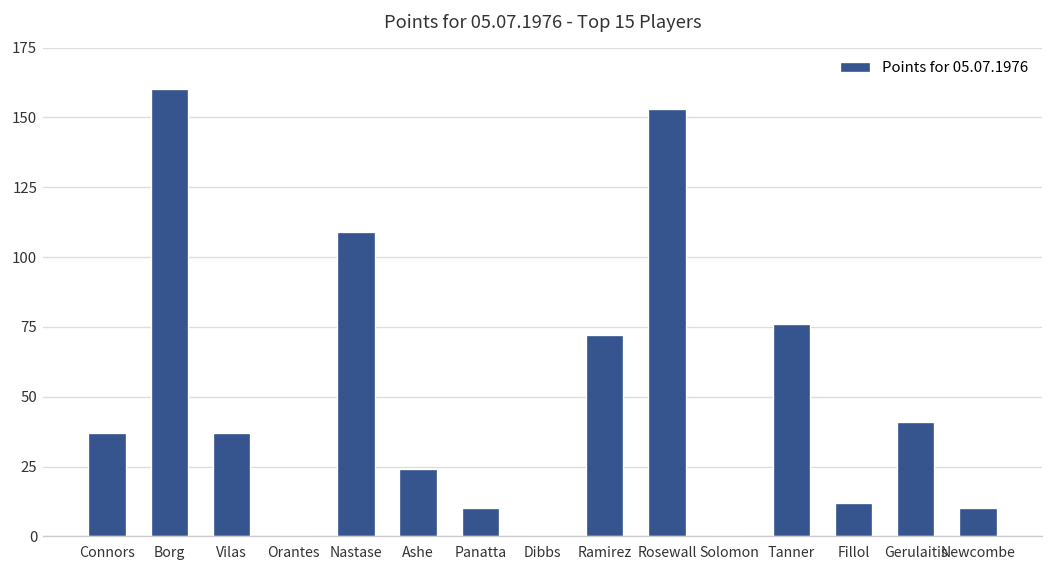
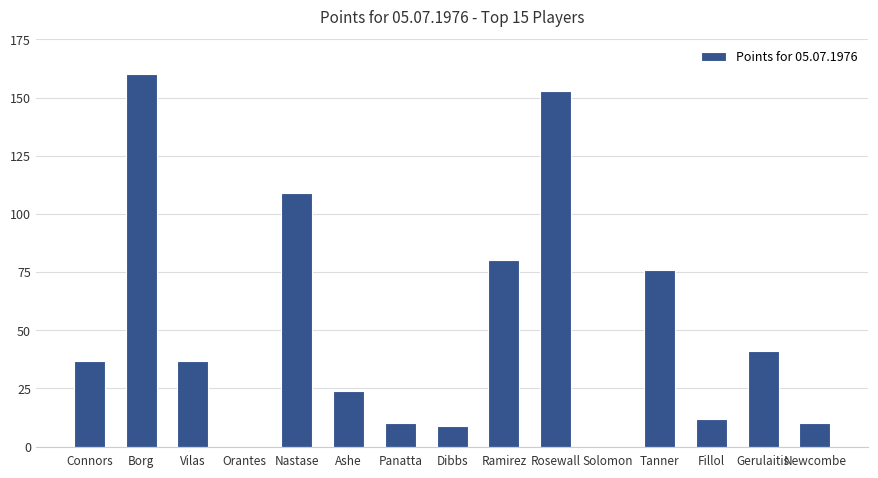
Dibbs: 0 -> 9
Ramirez: 72 -> 80
